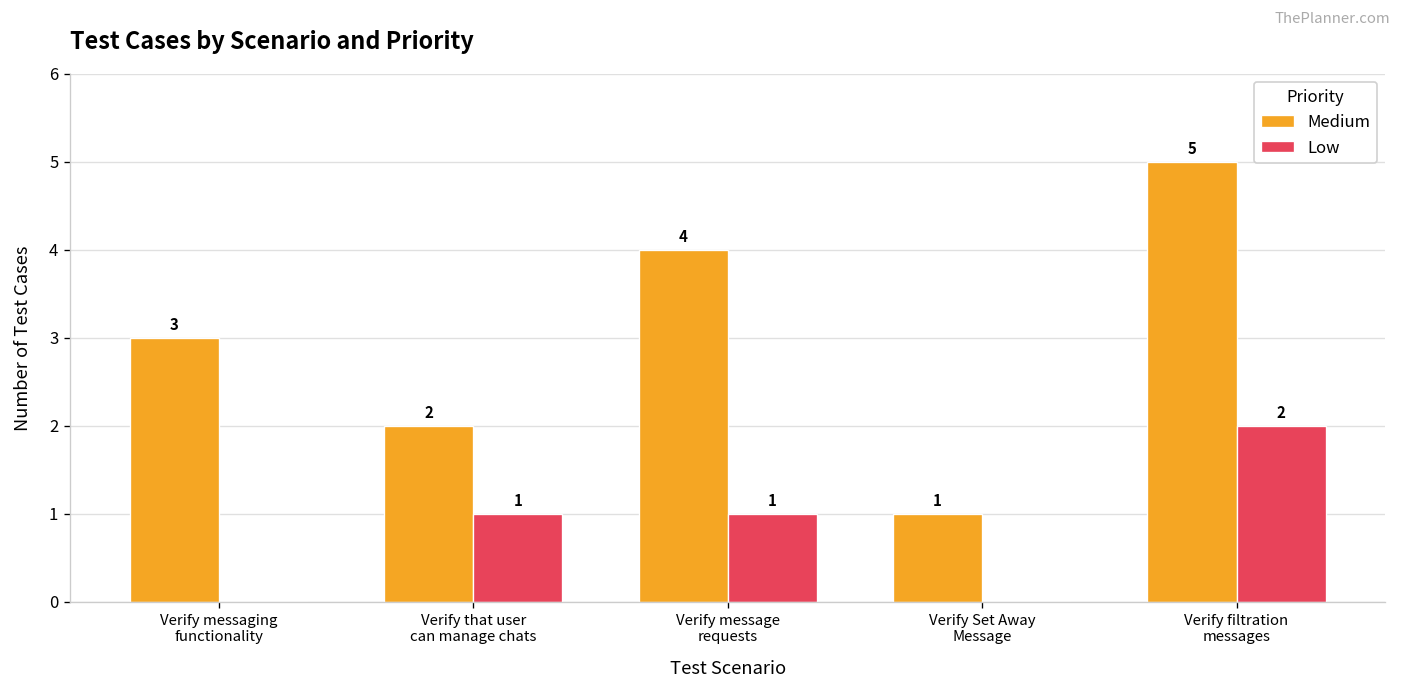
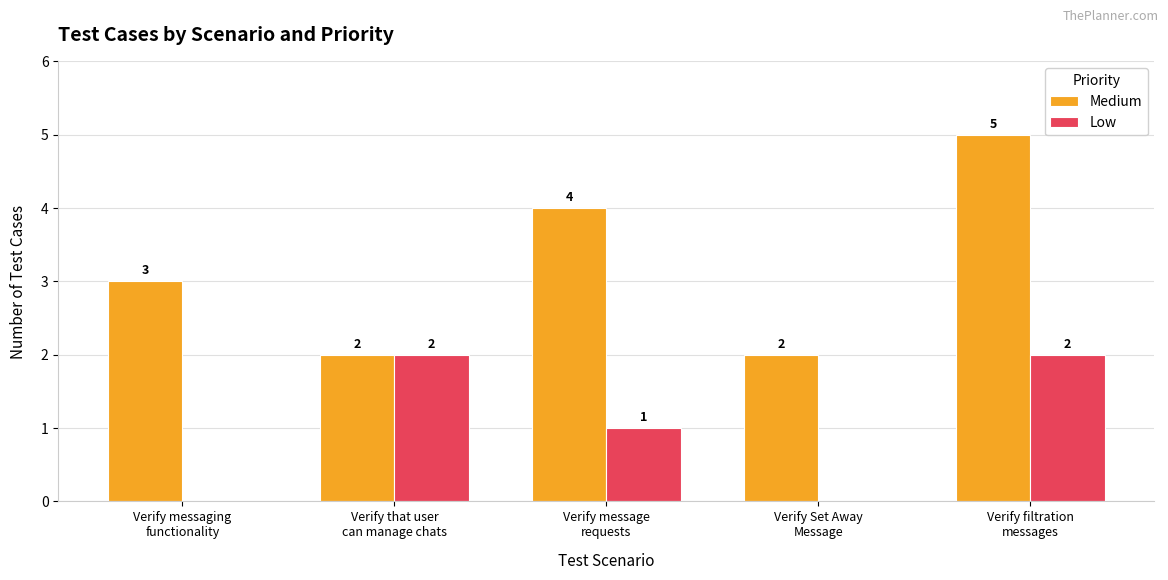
Low, Verify that user can manage chats: 1 -> 2
Medium, Verify Set Away Message: 1 -> 2
